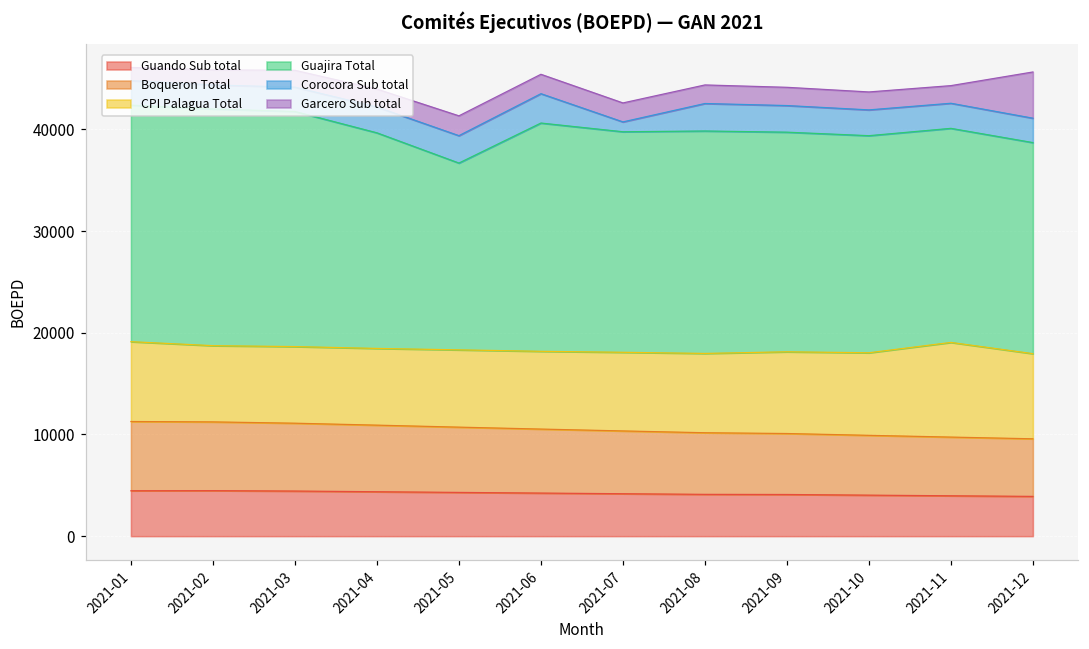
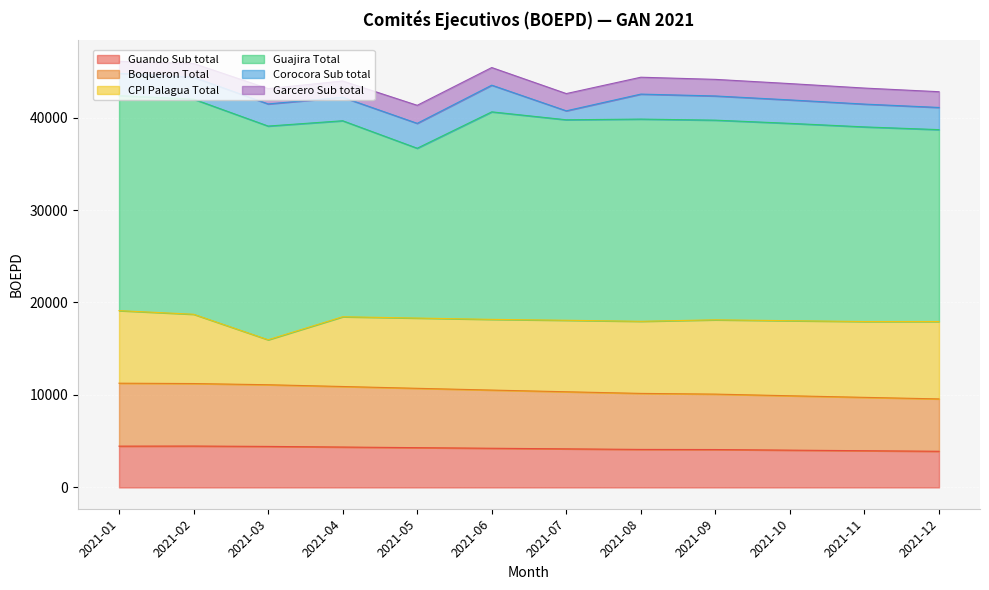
CPI Palagua Total, 2021-03: 8000 -> 5000
CPI Palagua Total, 2021-11: 9000 -> 8000
Garcero Sub total, 2021-12: 5000 -> 2000
